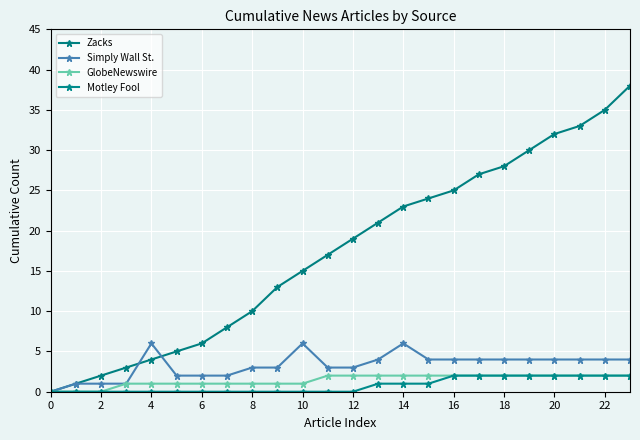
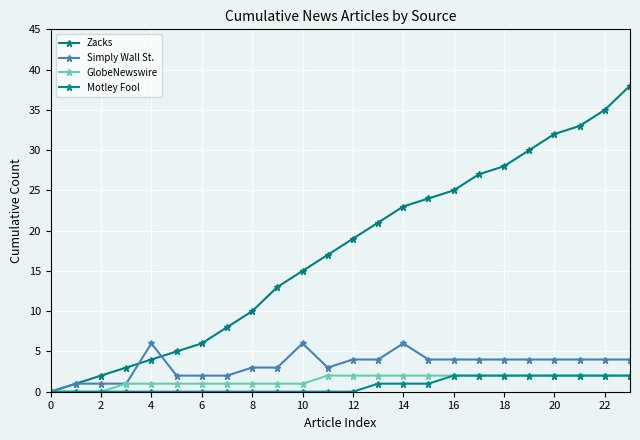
Simply Wall St., 12: 3 -> 4
